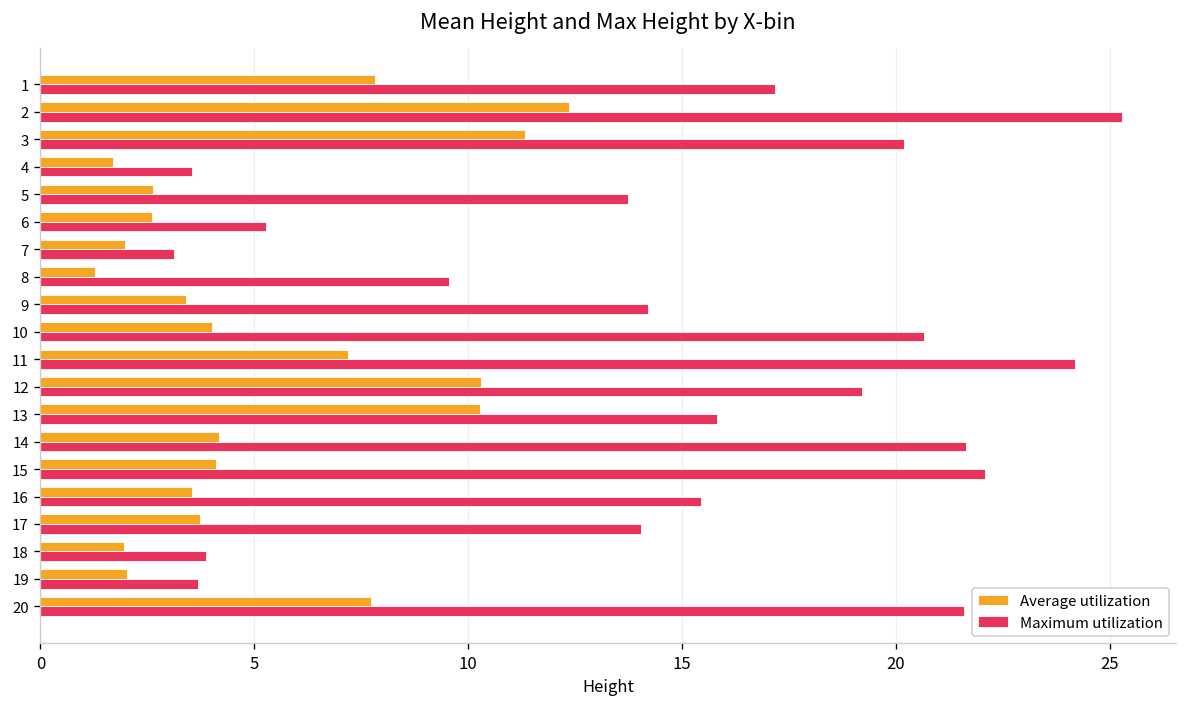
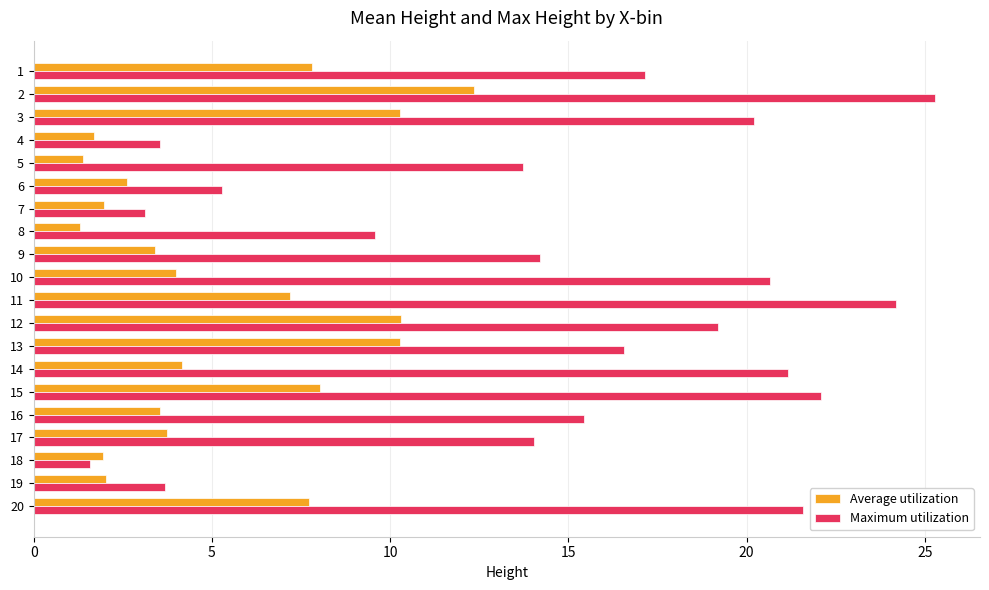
Average utilization, 3: 11.3 -> 10.3
Average utilization, 5: 2.6 -> 1.4
Maximum utilization, 13: 15.8 -> 16.6
Maximum utilization, 14: 21.6 -> 21.2
Average utilization, 15: 4.1 -> 8.0
Maximum utilization, 18: 3.9 -> 1.6
